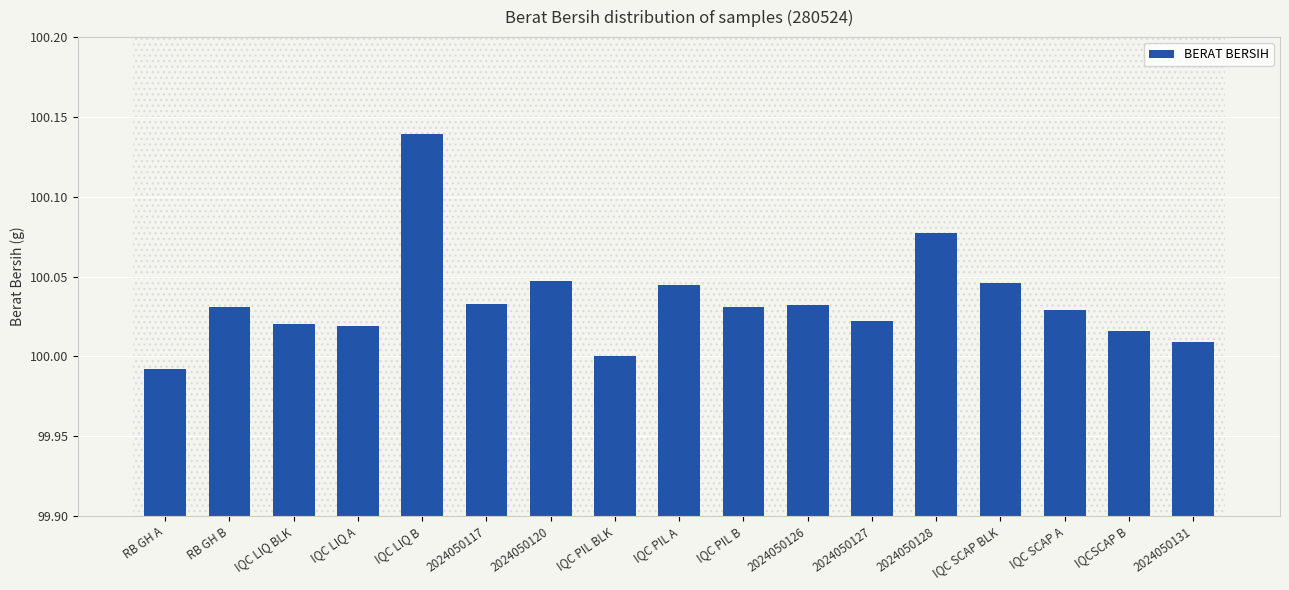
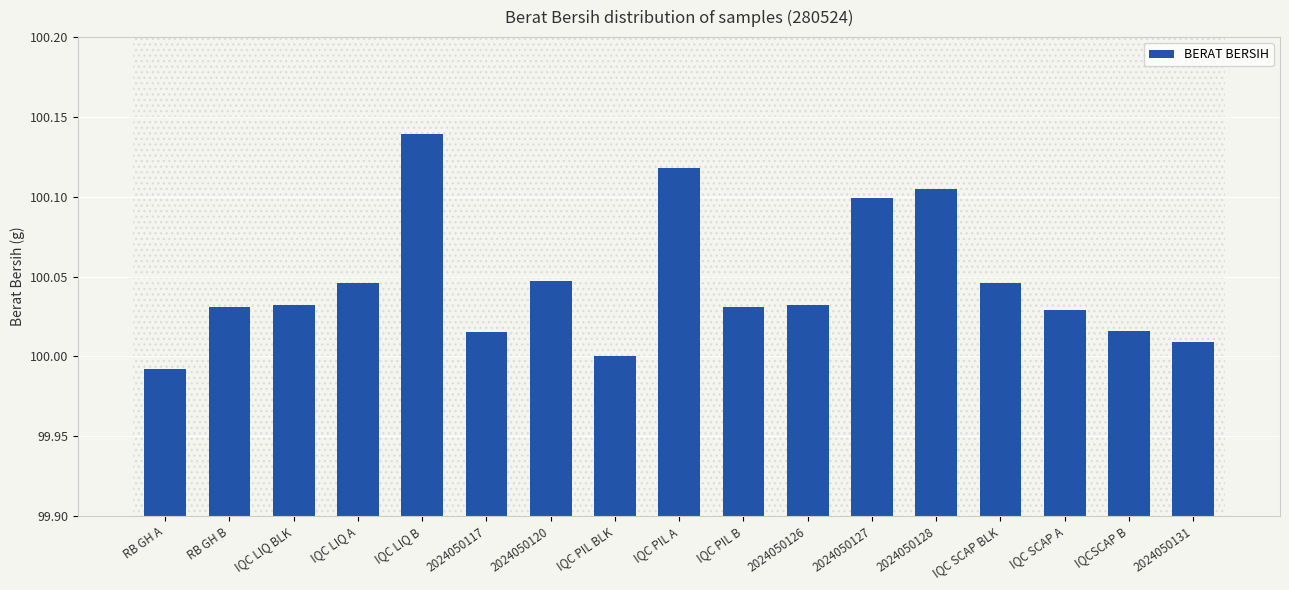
IQC LIQ BLK: 100.020 -> 100.032
IQC LIQ A: 100.019 -> 100.046
2024050117: 100.033 -> 100.015
IQC PIL A: 100.045 -> 100.118
2024050127: 100.022 -> 100.099
2024050128: 100.077 -> 100.105
